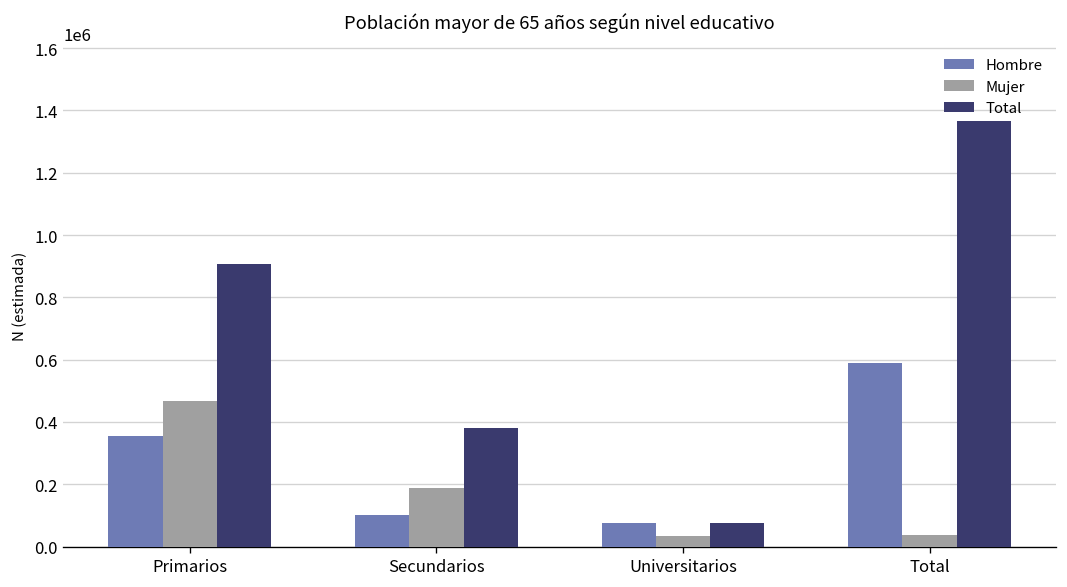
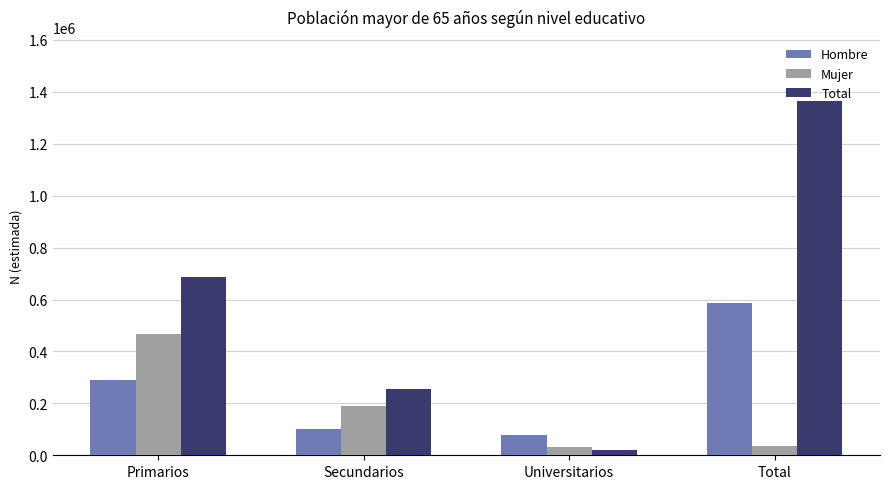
Hombre, Primarios: 350000 -> 290000
Total, Primarios: 910000 -> 690000
Total, Secundarios: 380000 -> 250000
Total, Universitarios: 80000 -> 20000
